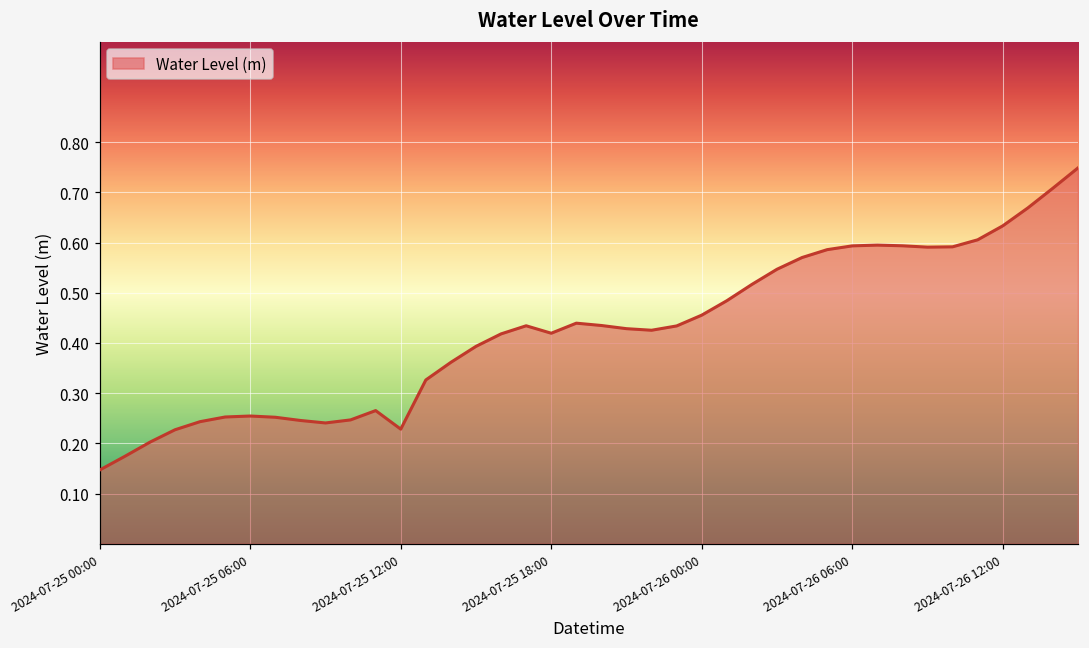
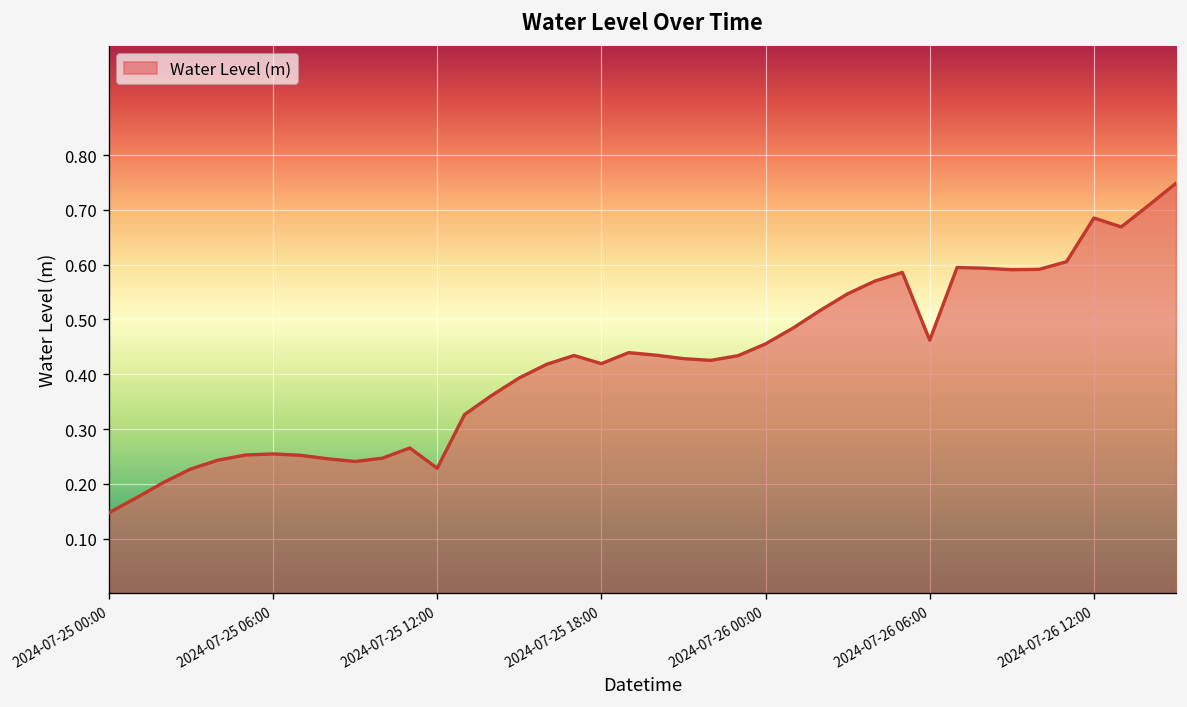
2024-07-26 06:00: 0.59 -> 0.46
2024-07-26 12:00: 0.63 -> 0.69
